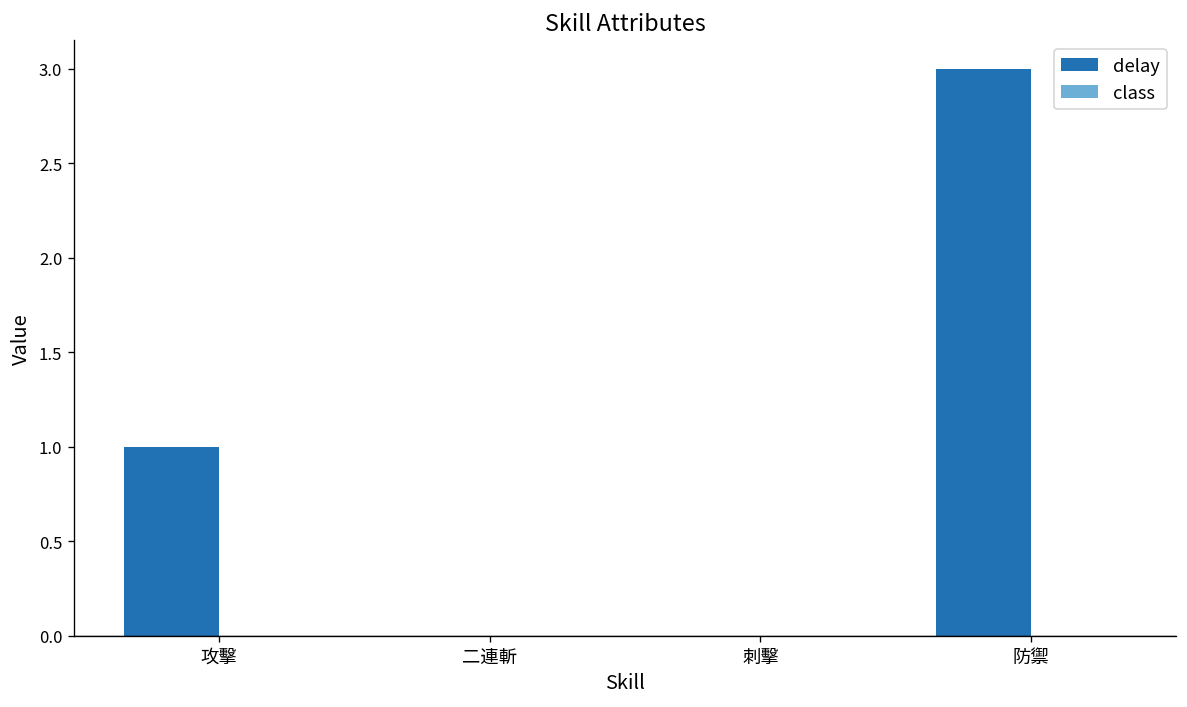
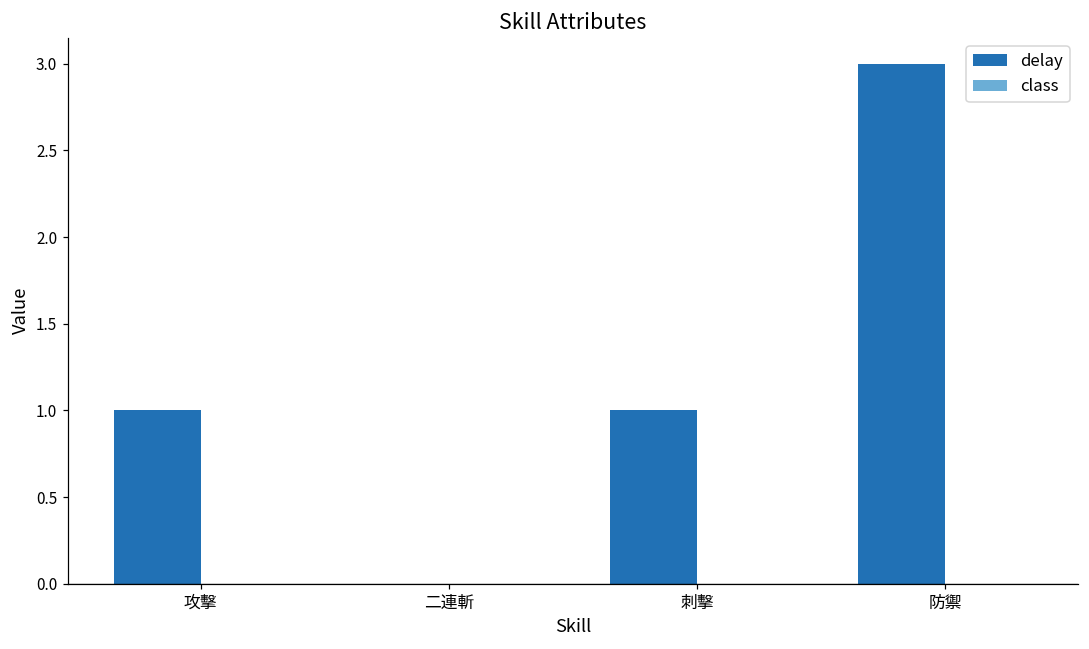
delay, 刺擊: 0 -> 1
